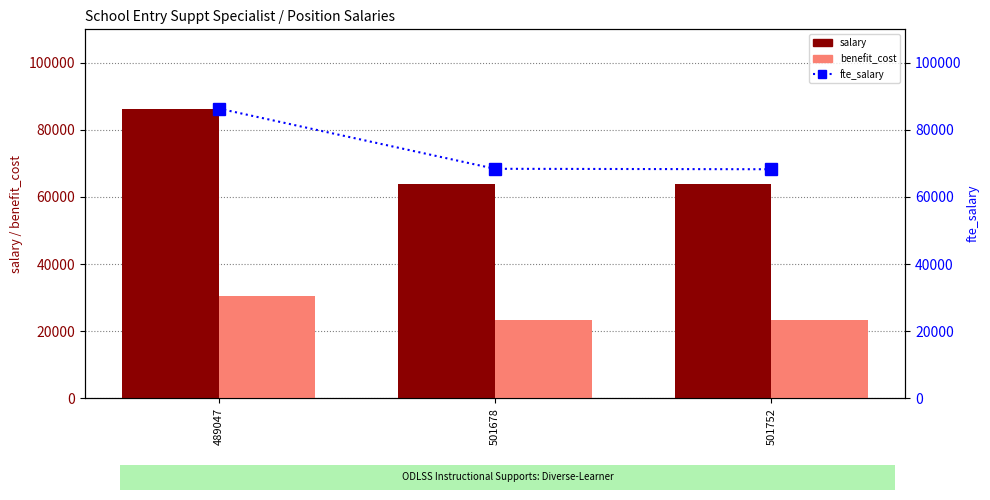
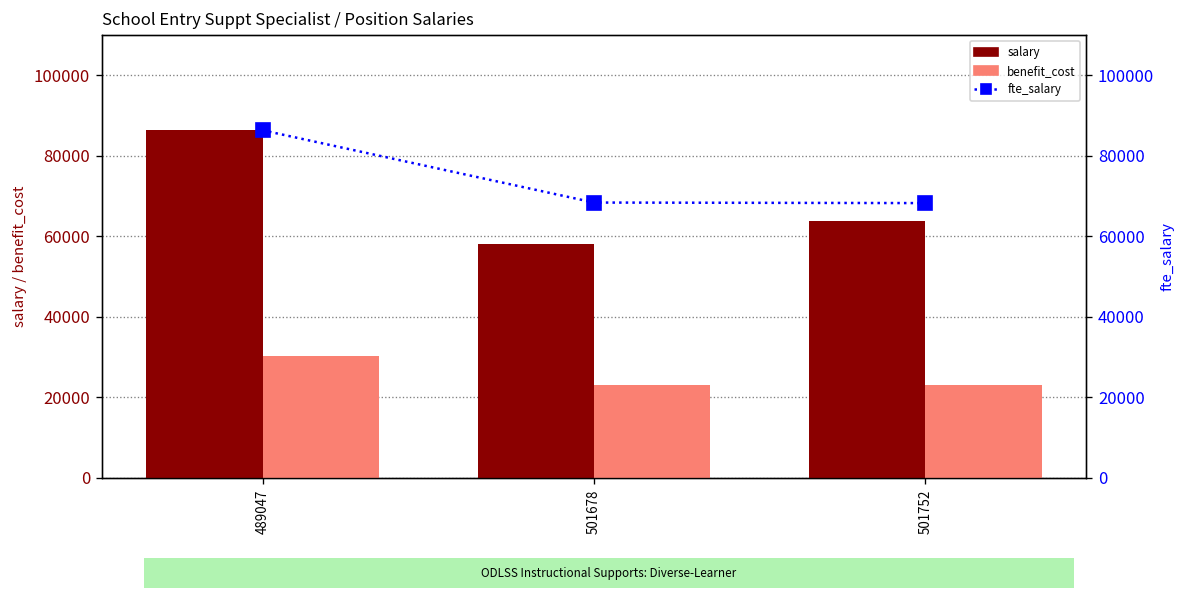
salary, 501678: 64000 -> 58000
